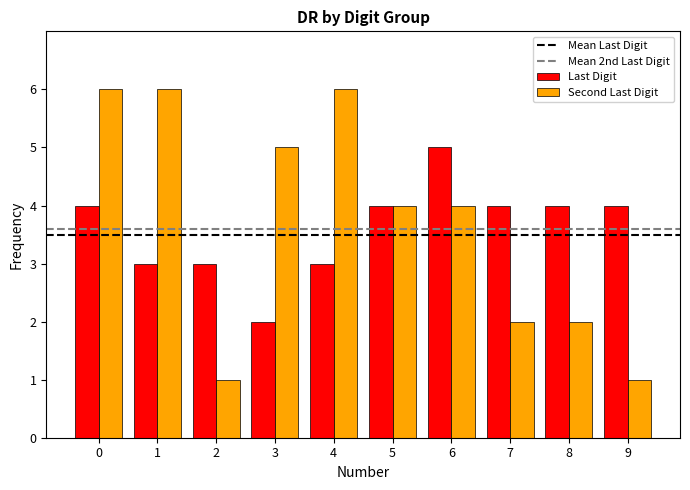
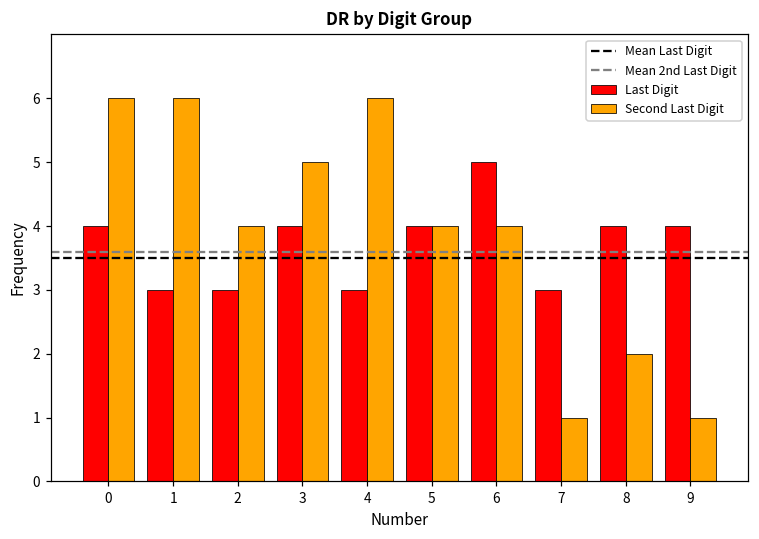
Second Last Digit, 2: 1 -> 4
Last Digit, 3: 2 -> 4
Last Digit, 7: 4 -> 3
Second Last Digit, 7: 2 -> 1
